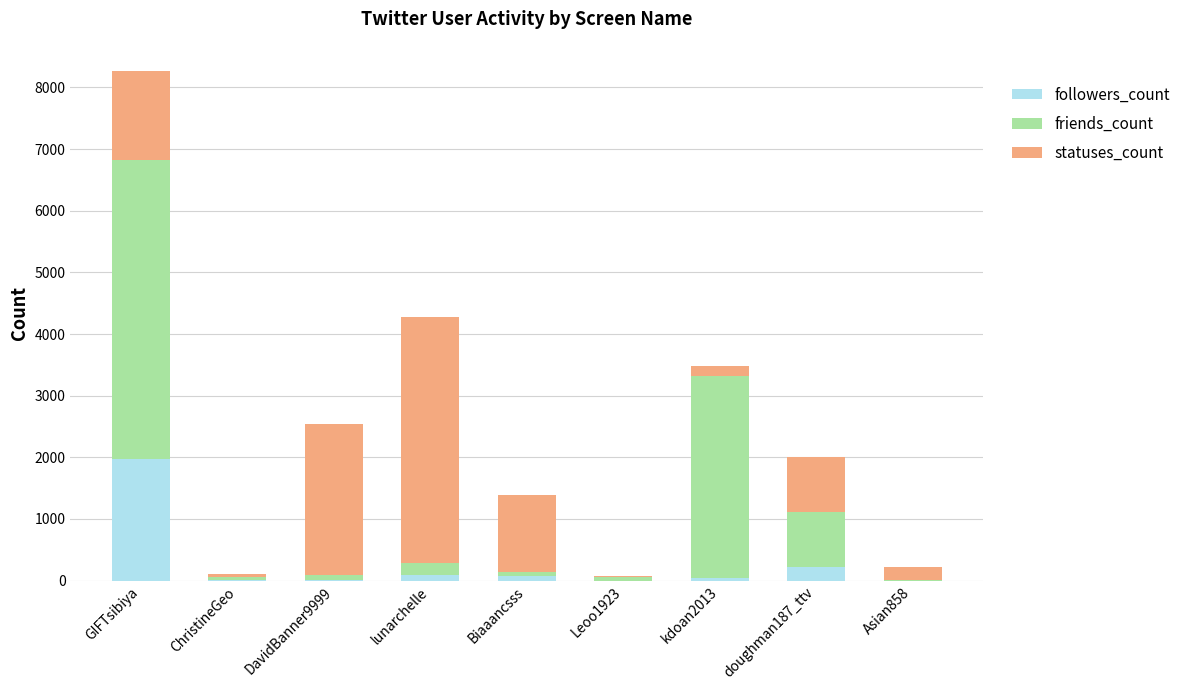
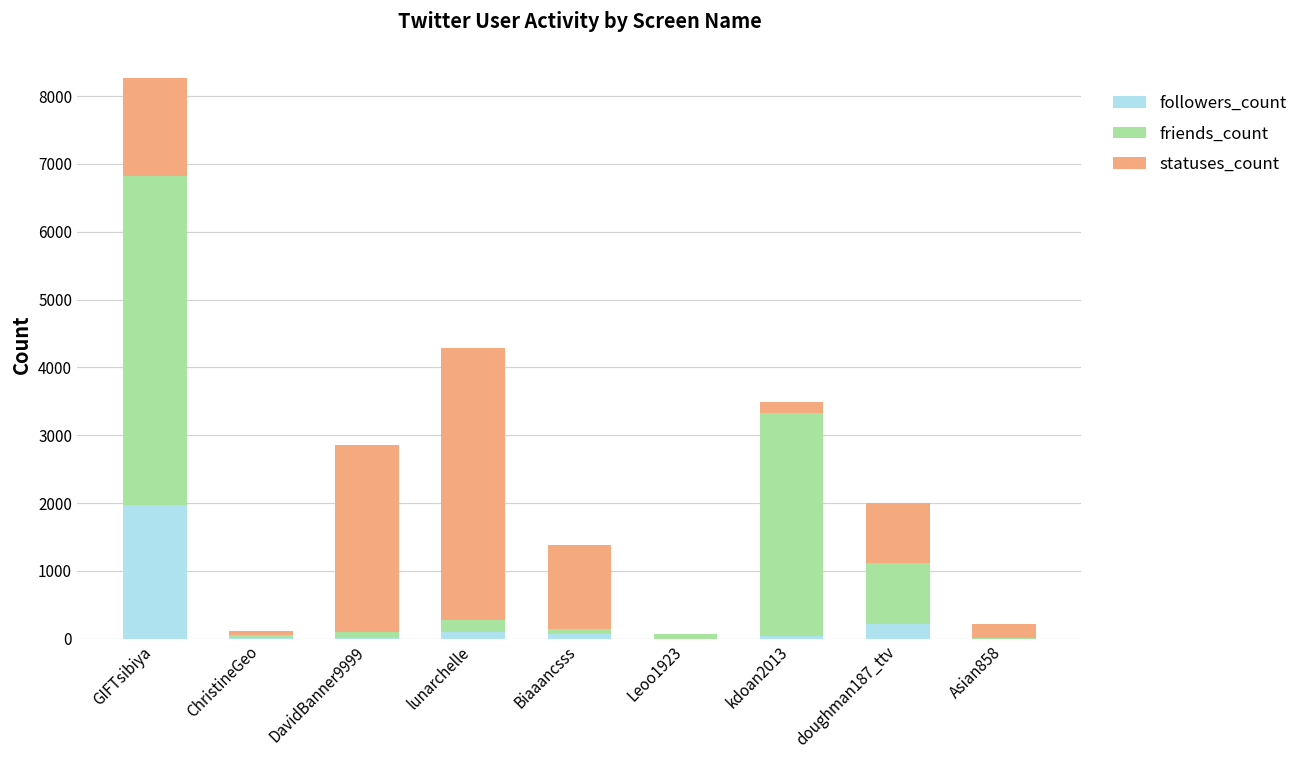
statuses_count, DavidBanner9999: 2500 -> 2800
